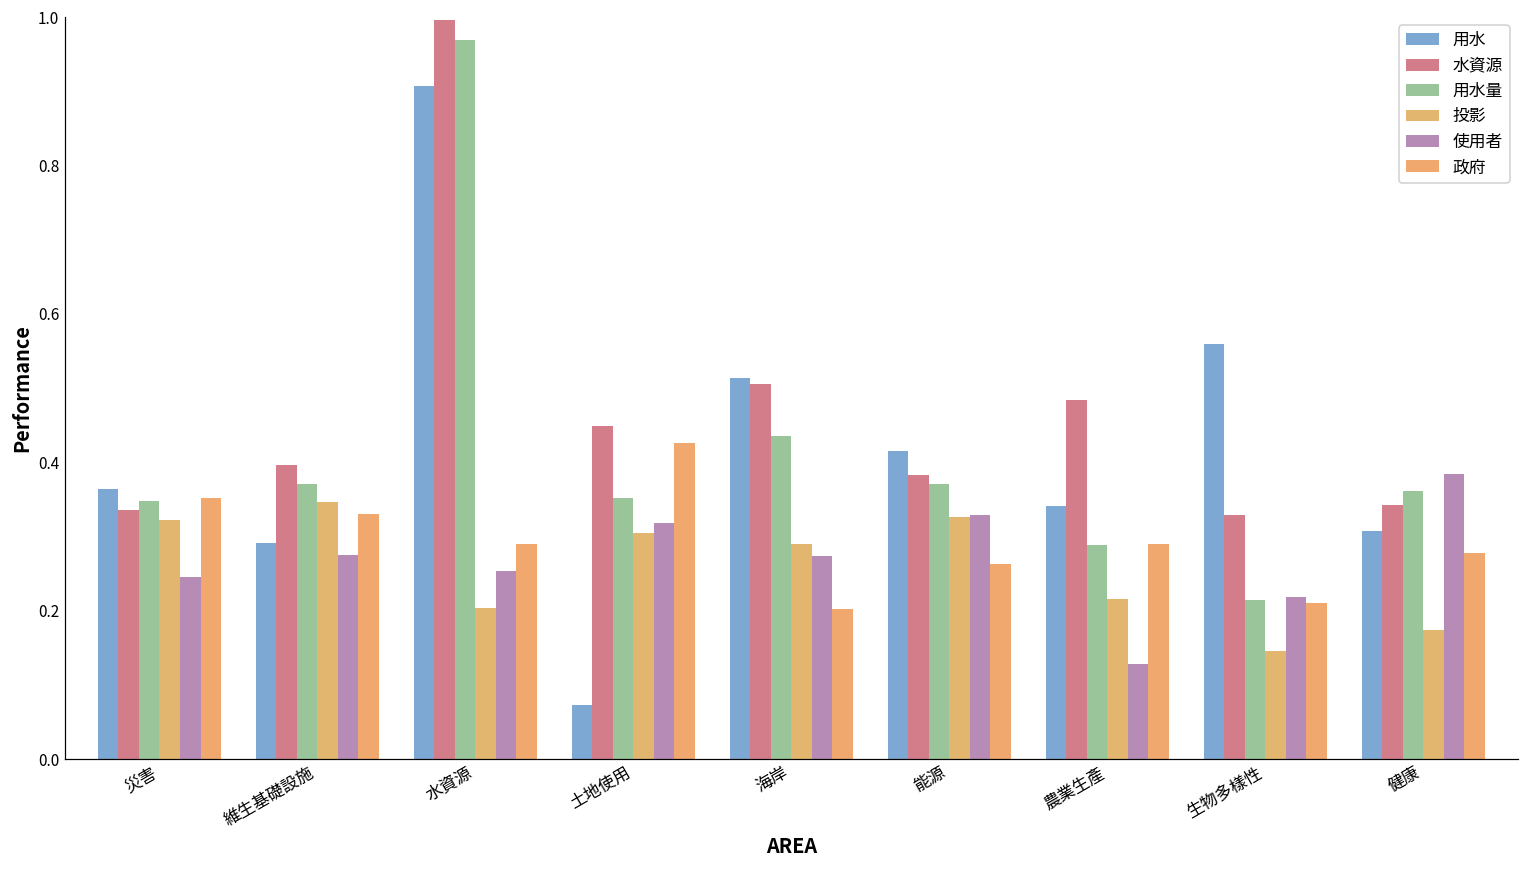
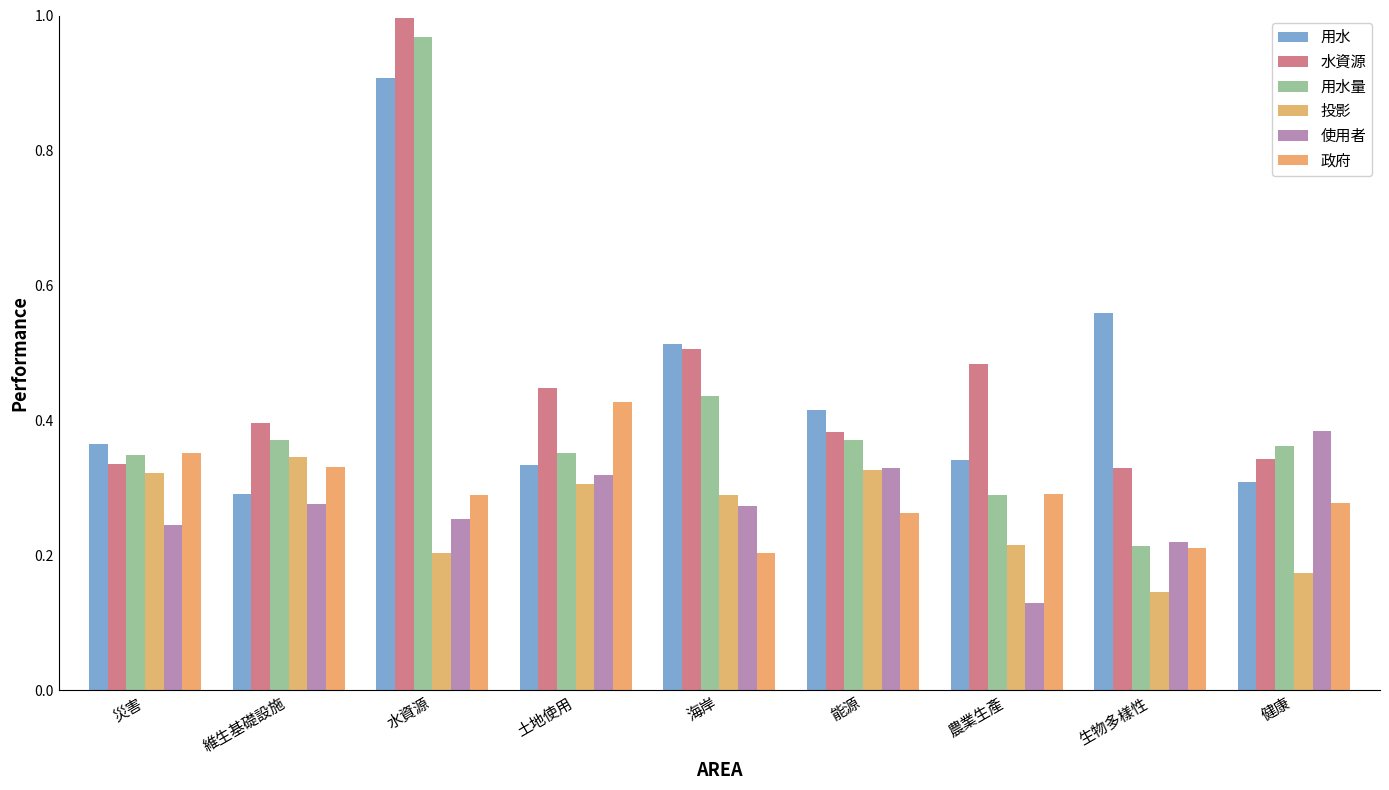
用水, 土地使用: 0.07 -> 0.33
